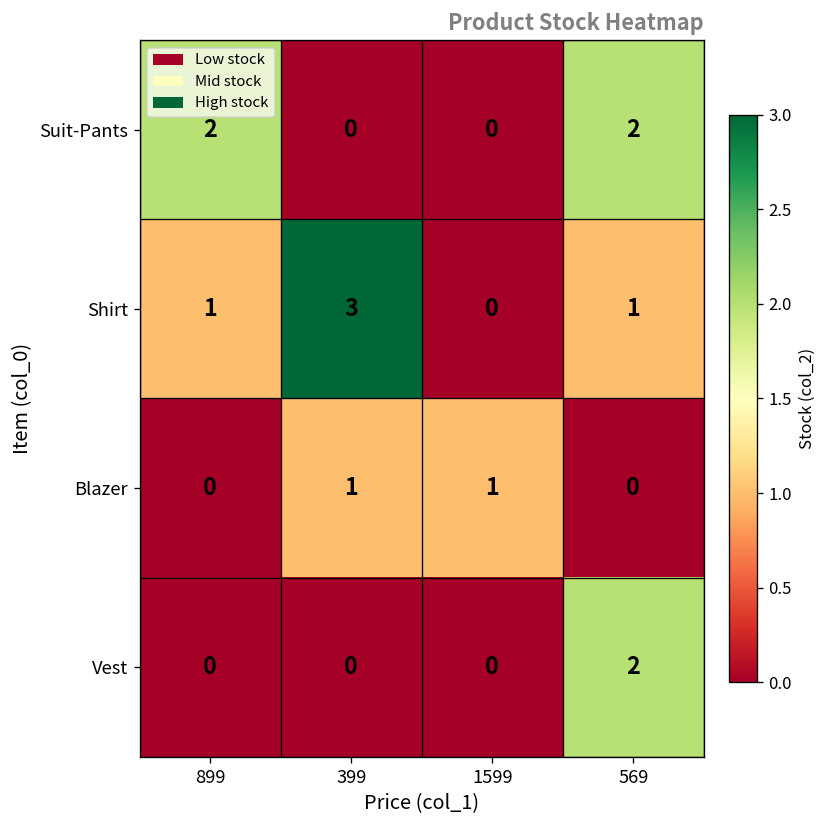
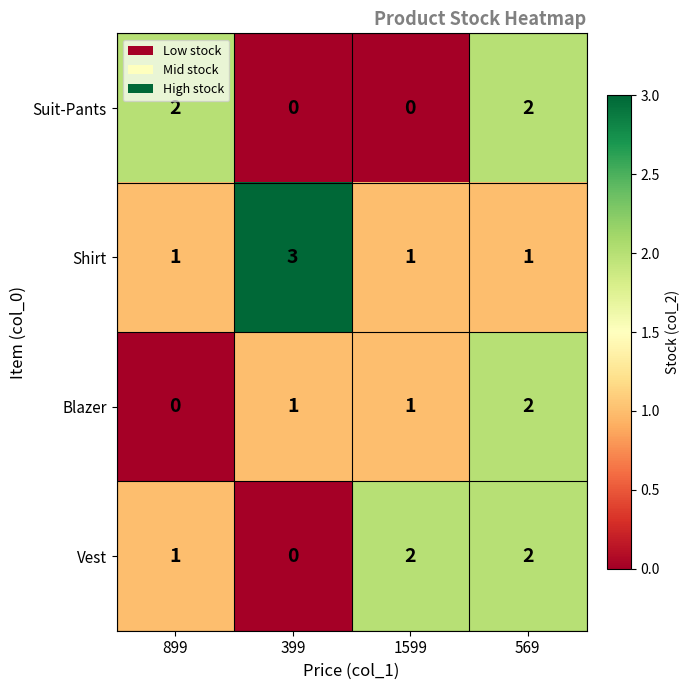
Shirt, 1599: 0 -> 1
Blazer, 569: 0 -> 2
Vest, 899: 0 -> 1
Vest, 1599: 0 -> 2
